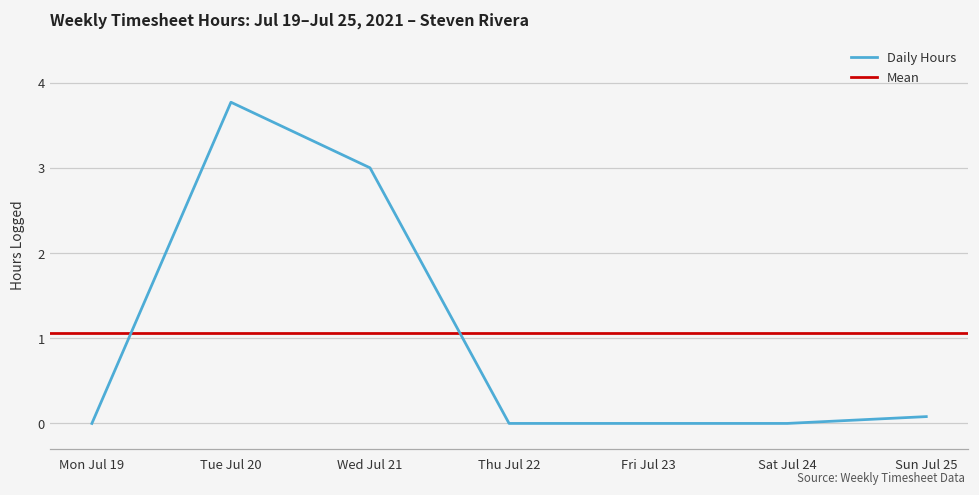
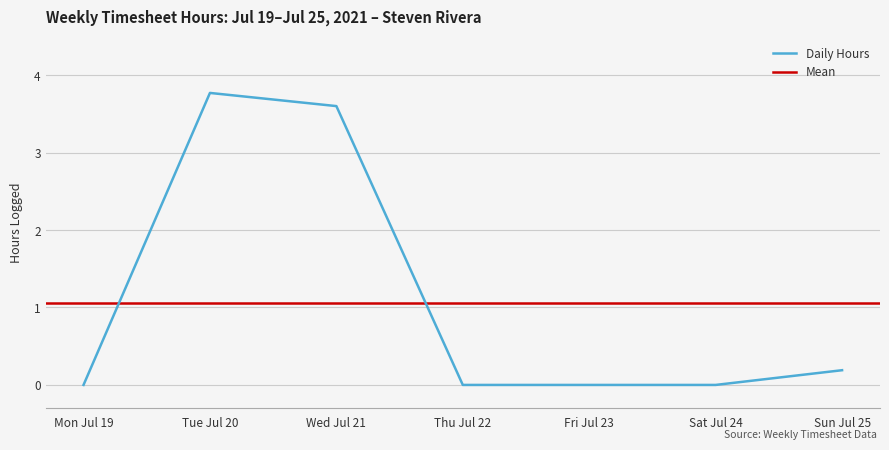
Wed Jul 21: 3.0 -> 3.6
Sun Jul 25: 0.1 -> 0.2
